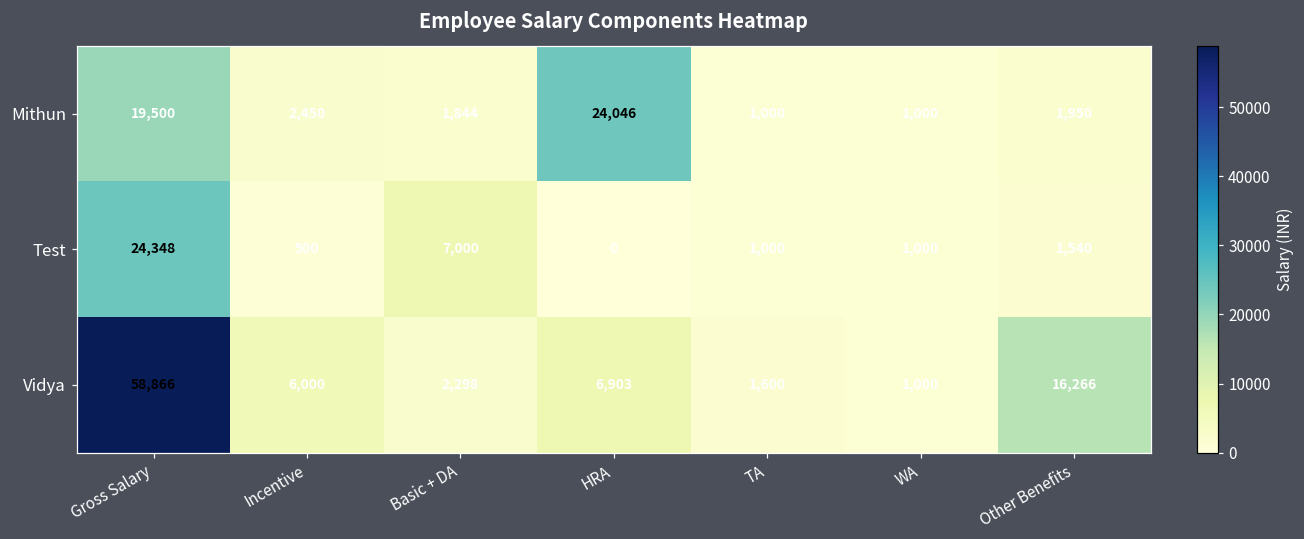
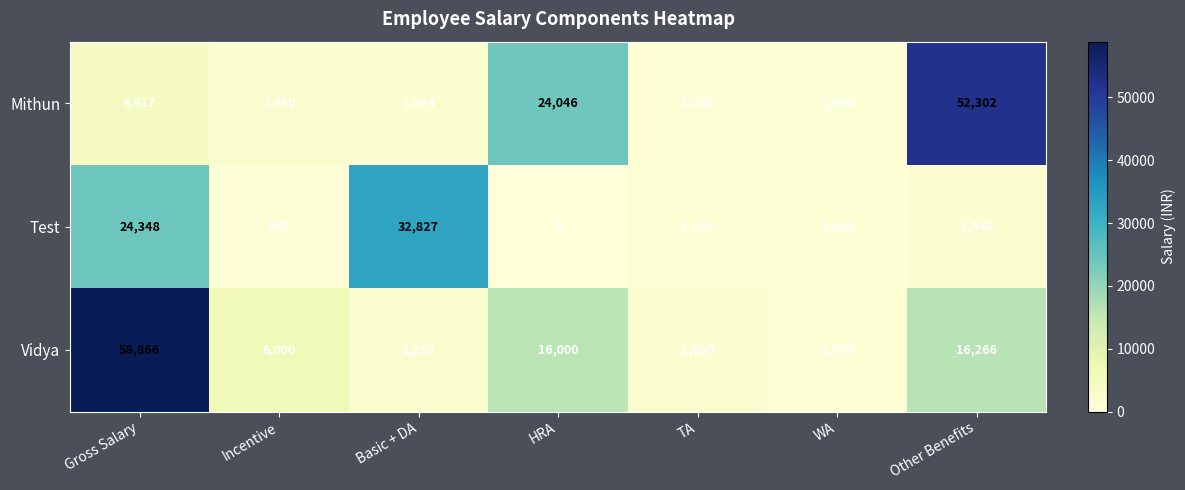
Mithun, Gross Salary: 19,500 -> 4,417
Mithun, Other Benefits: 1,950 -> 52,302
Test, Basic + DA: 7,000 -> 32,827
Vidya, HRA: 6,903 -> 16,000
